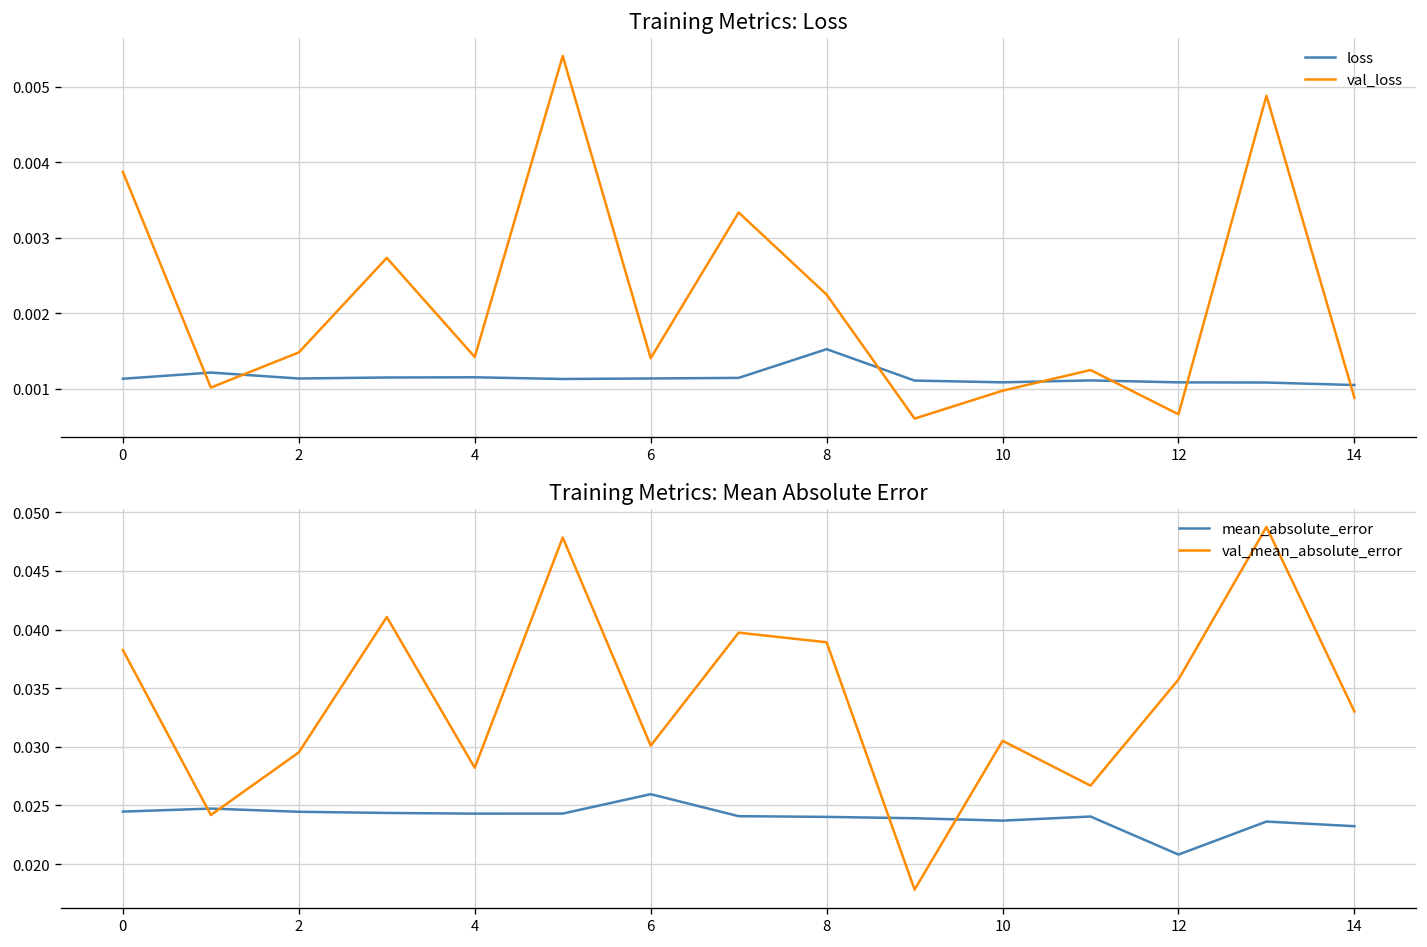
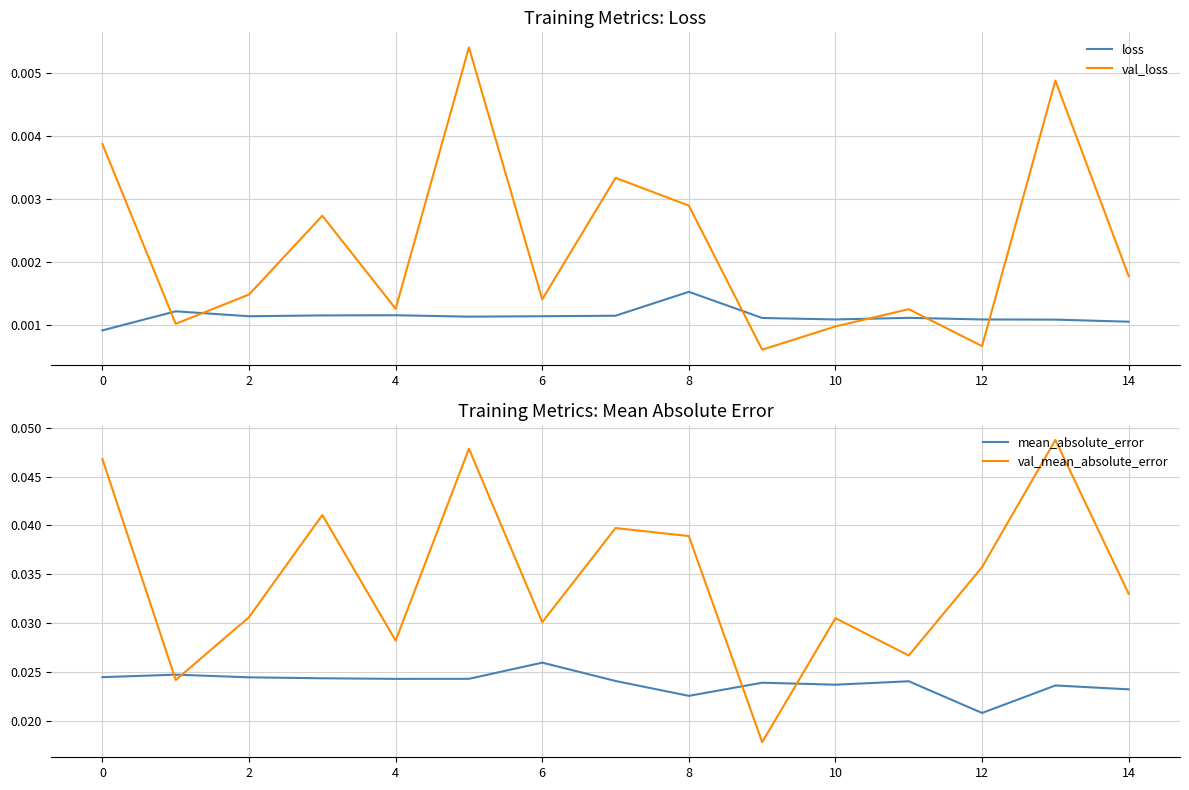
Training Metrics: Loss, loss, 0: 0.0011 -> 0.0009
Training Metrics: Loss, val_loss, 4: 0.0014 -> 0.0013
Training Metrics: Loss, val_loss, 8: 0.0022 -> 0.0029
Training Metrics: Loss, val_loss, 14: 0.0009 -> 0.0018
Training Metrics: Mean Absolute Error, val_mean_absolute_error, 0: 0.038 -> 0.047
Training Metrics: Mean Absolute Error, val_mean_absolute_error, 2: 0.030 -> 0.031
Training Metrics: Mean Absolute Error, mean_absolute_error, 8: 0.024 -> 0.023
